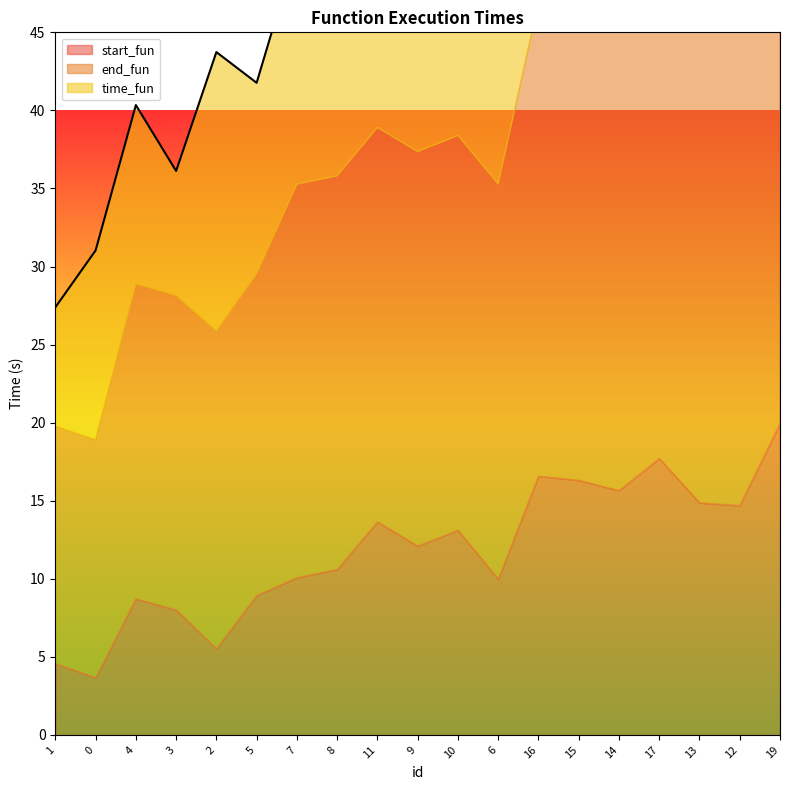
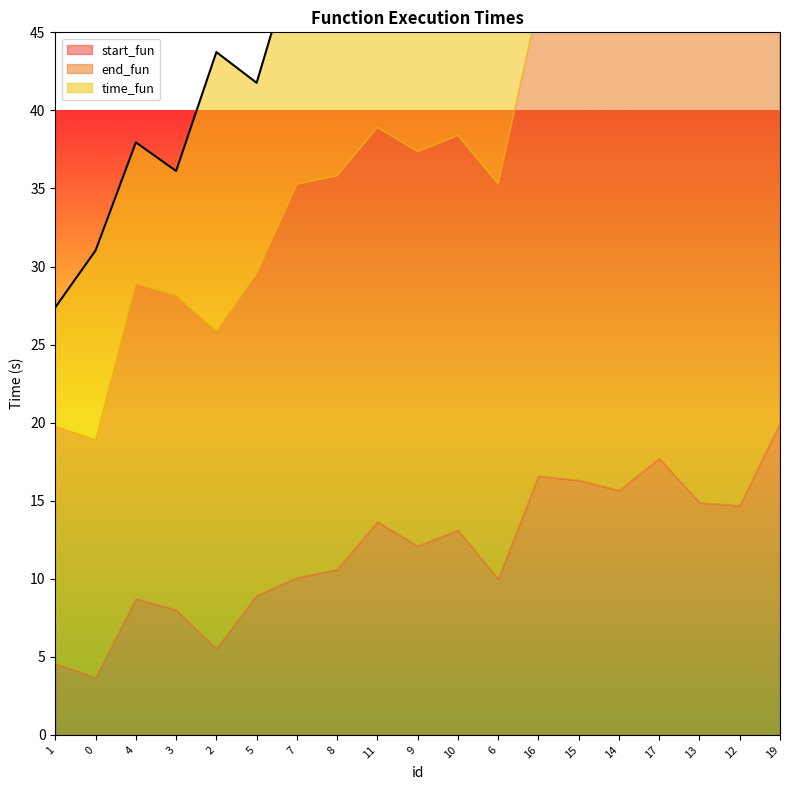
time_fun, 4: 11.5 -> 9.1
